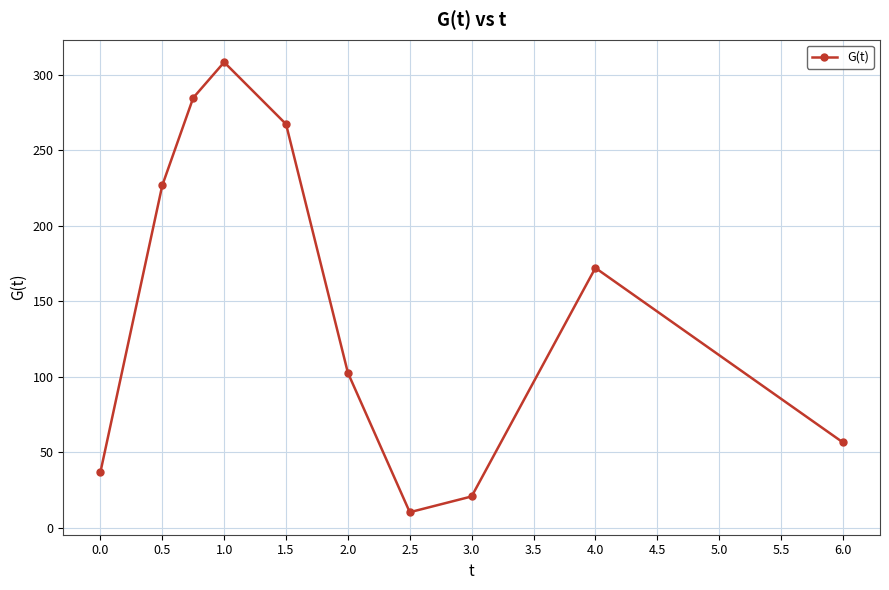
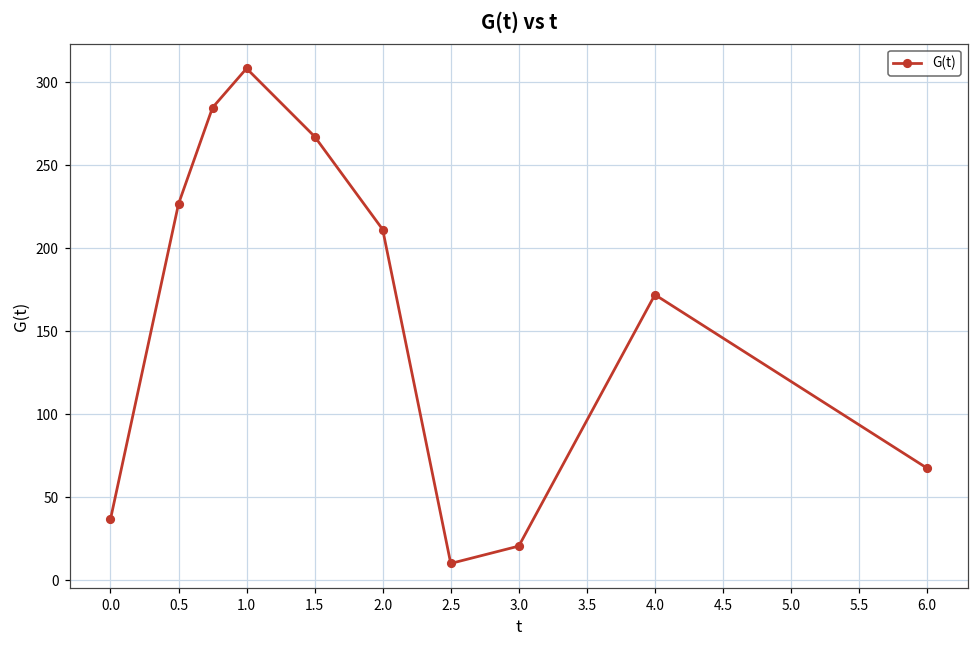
2.0: 103 -> 211
6.0: 56 -> 68
